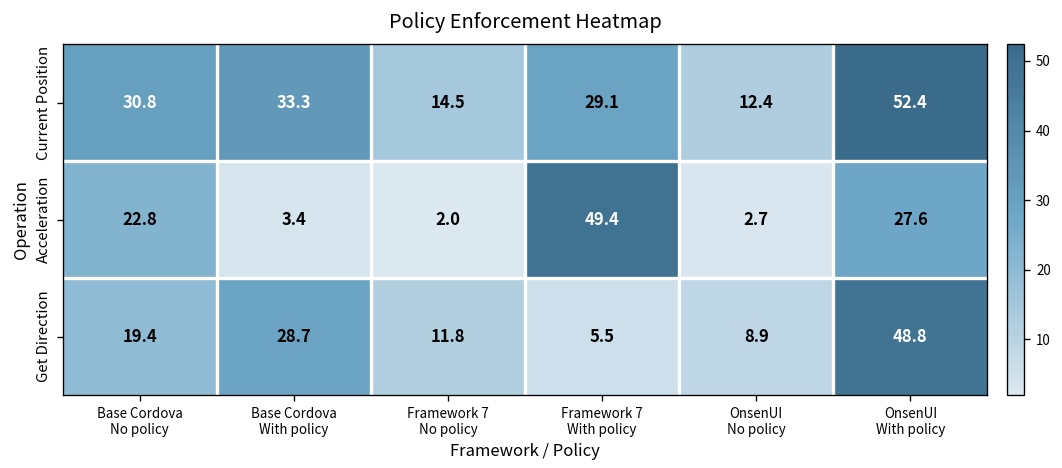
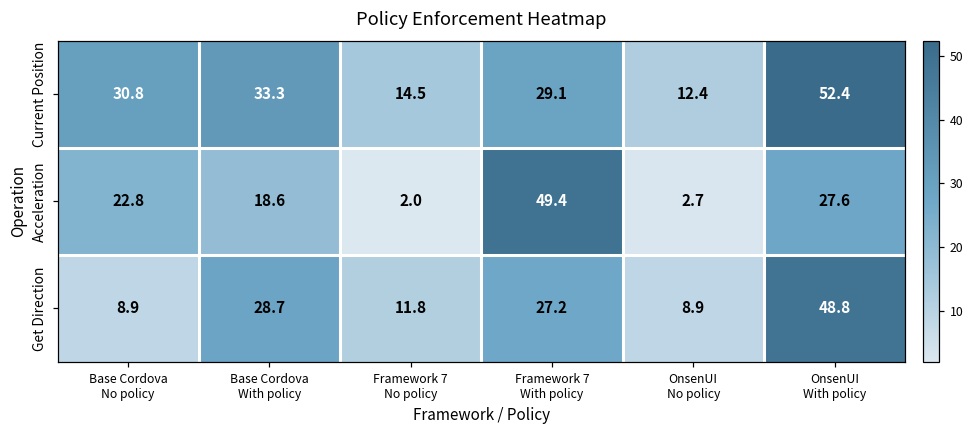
Acceleration, Base Cordova With policy: 3.4 -> 18.6
Get Direction, Base Cordova No policy: 19.4 -> 8.9
Get Direction, Framework 7 With policy: 5.5 -> 27.2
